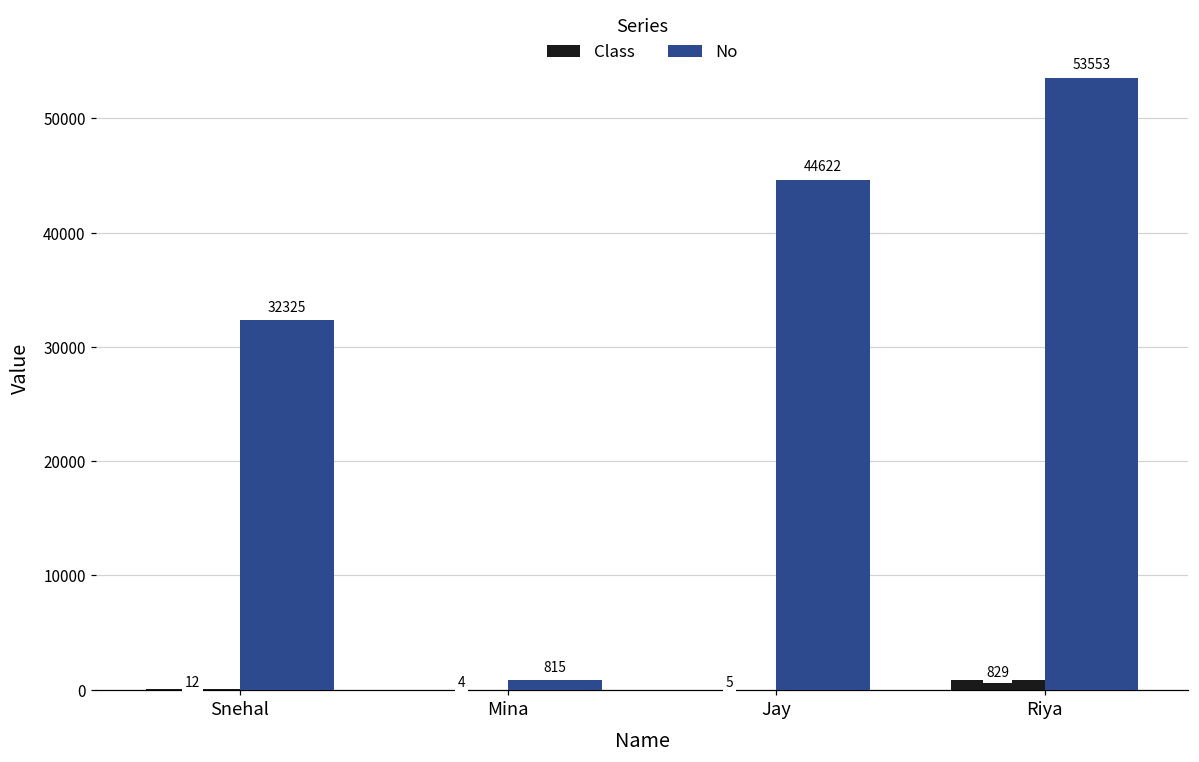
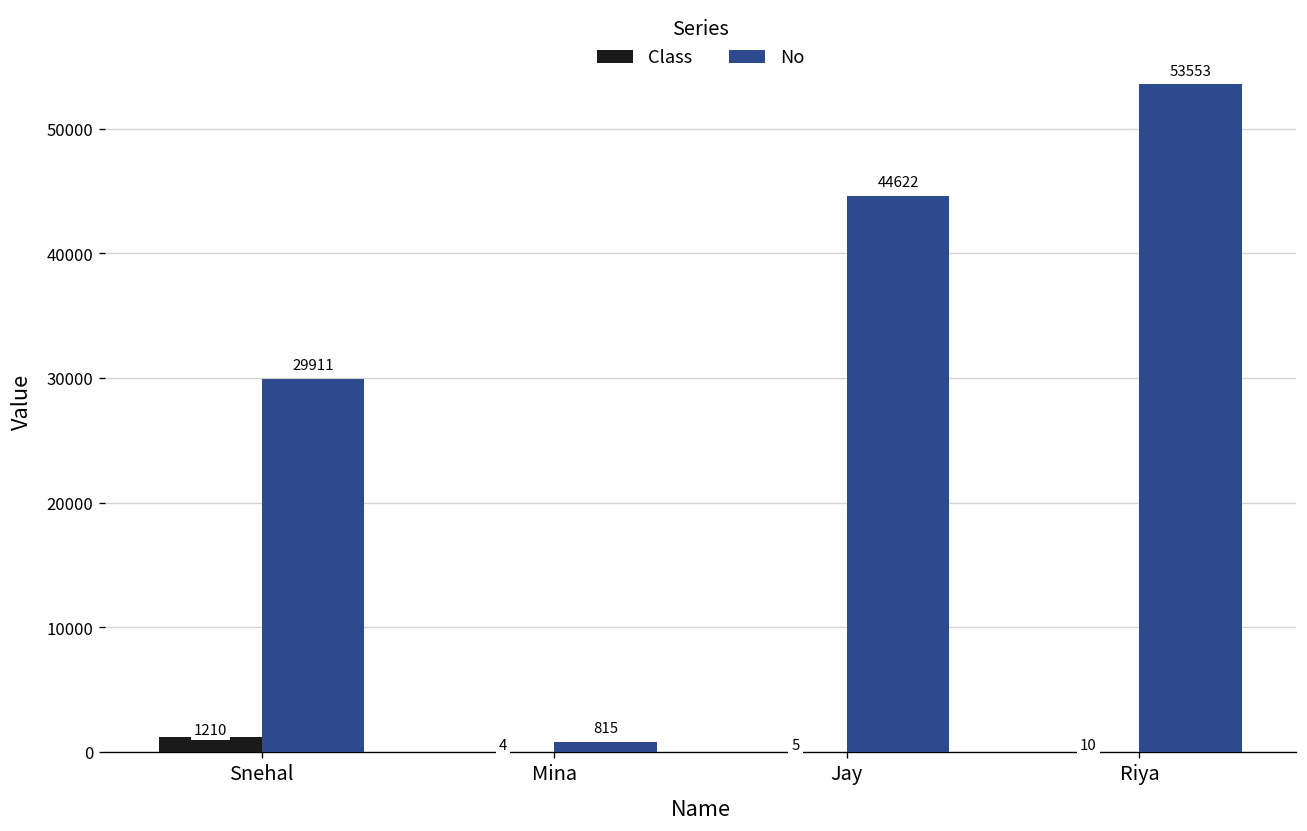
Class, Snehal: 12 -> 1210
No, Snehal: 32325 -> 29911
Class, Riya: 829 -> 10
